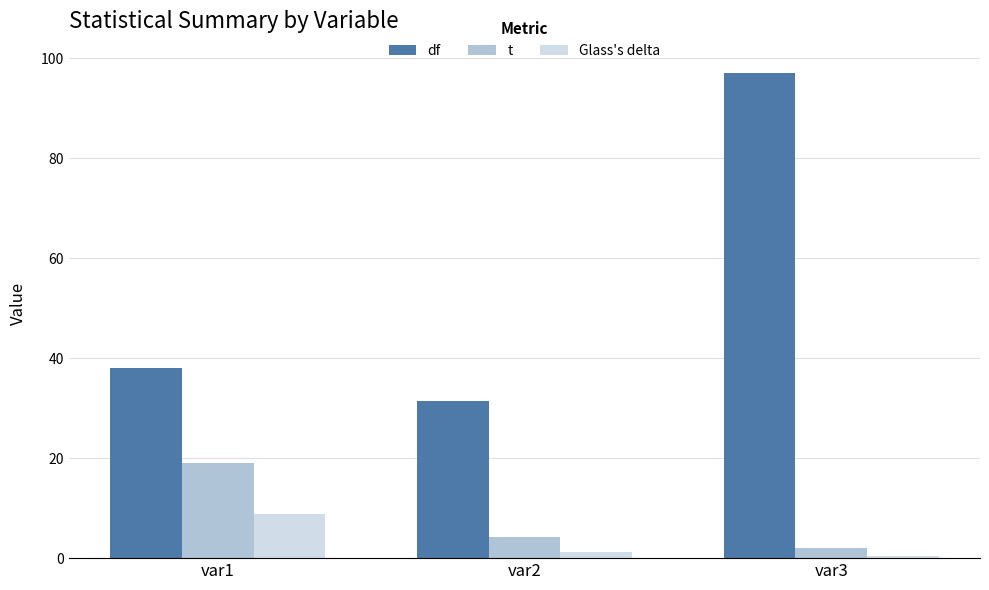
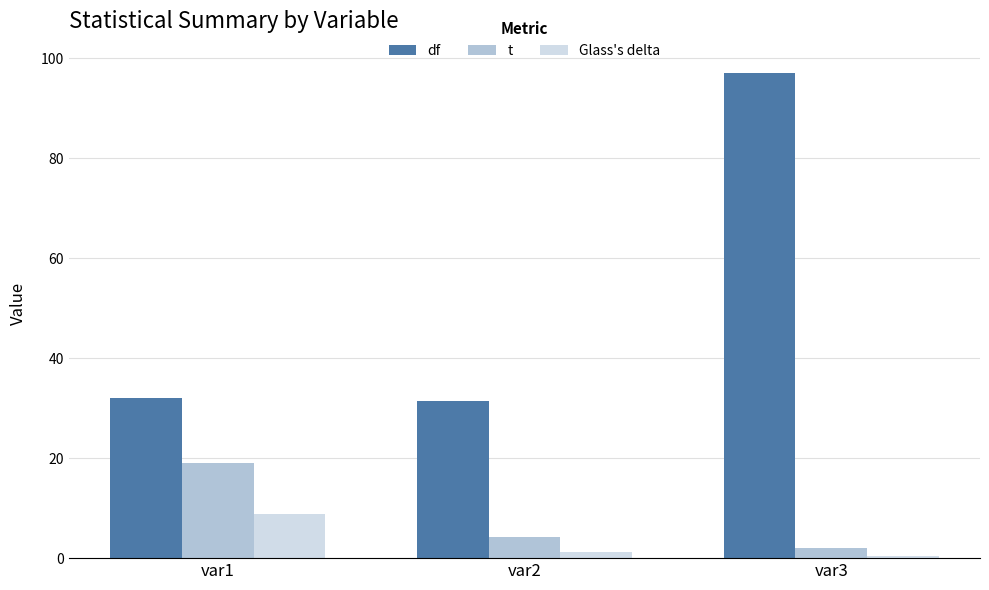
df, var1: 38 -> 32
